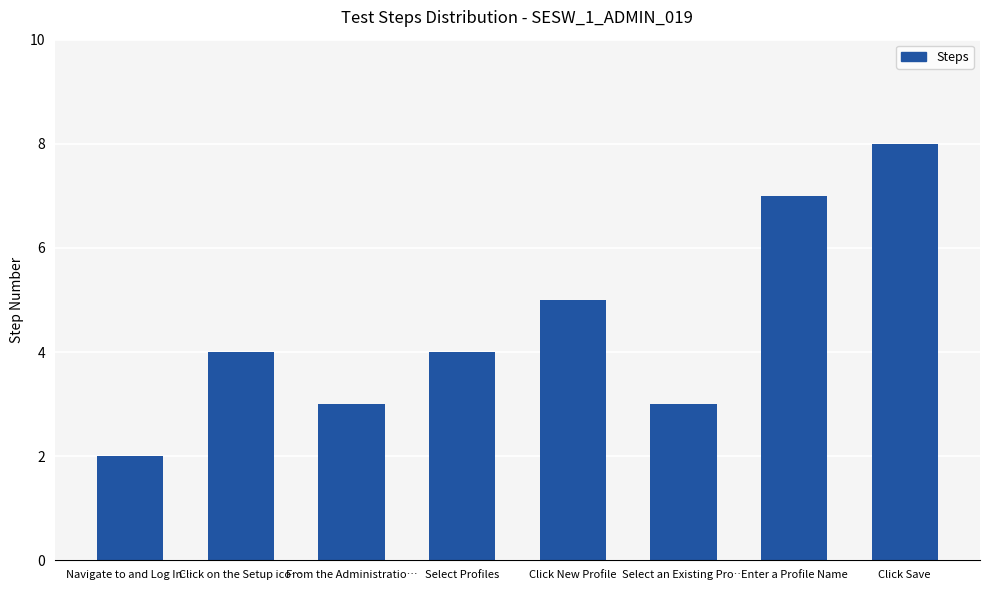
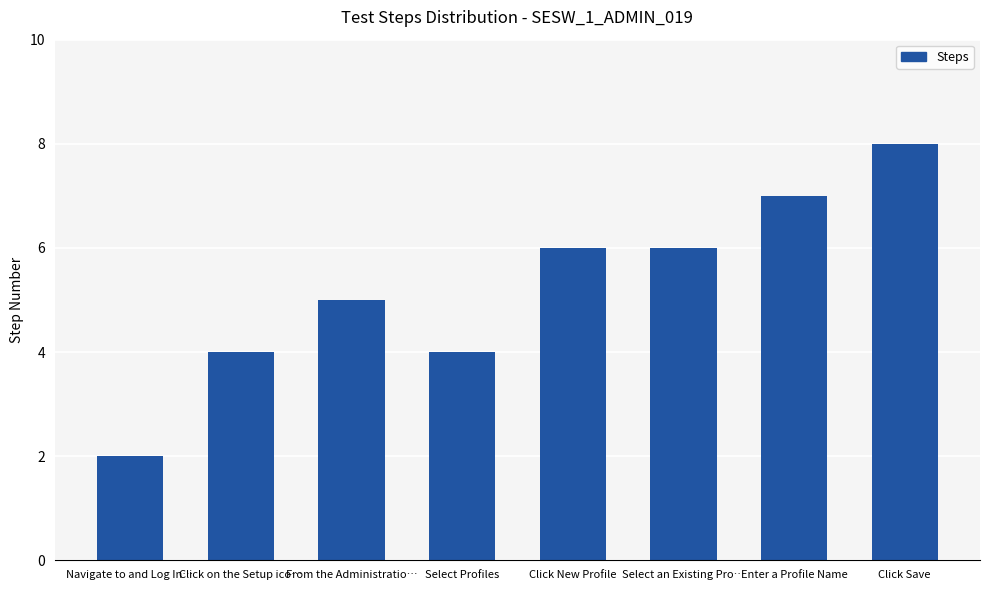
From the Administratio…: 3 -> 5
Click New Profile: 5 -> 6
Select an Existing Pro…: 3 -> 6
